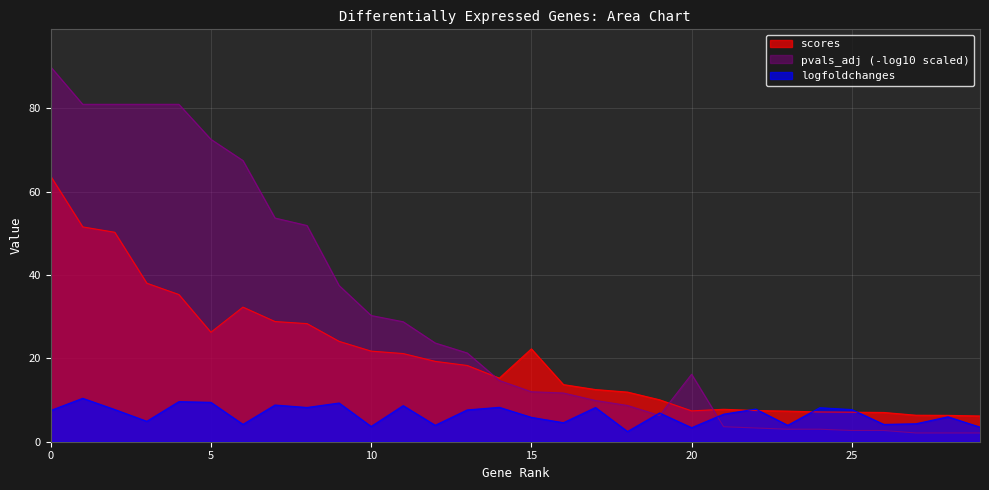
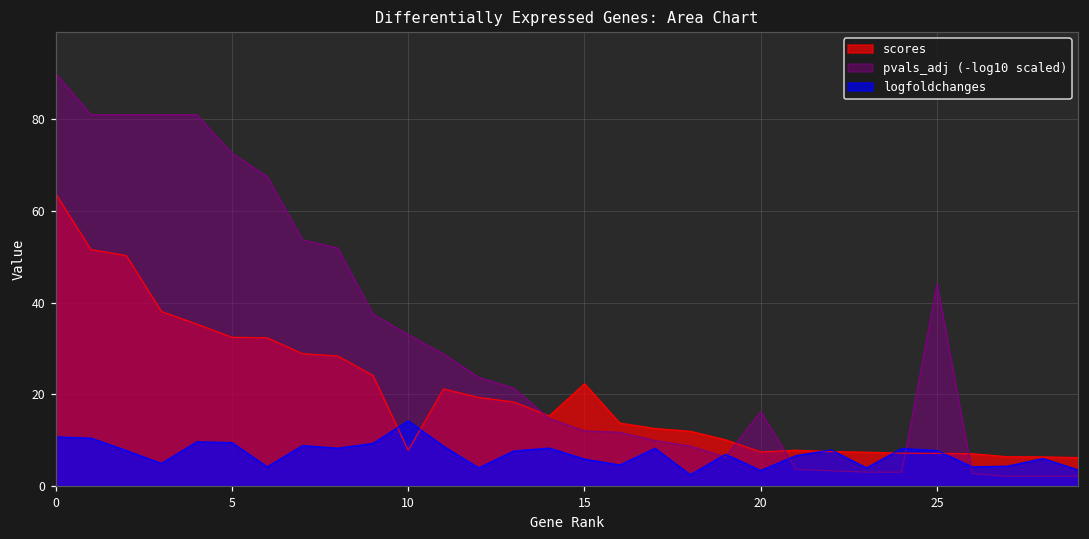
logfoldchanges, 0: 8 -> 11
scores, 5: 26 -> 32
scores, 10: 22 -> 8
pvals_adj (-log10 scaled), 10: 30 -> 33
logfoldchanges, 10: 4 -> 14
pvals_adj (-log10 scaled), 25: 3 -> 44
